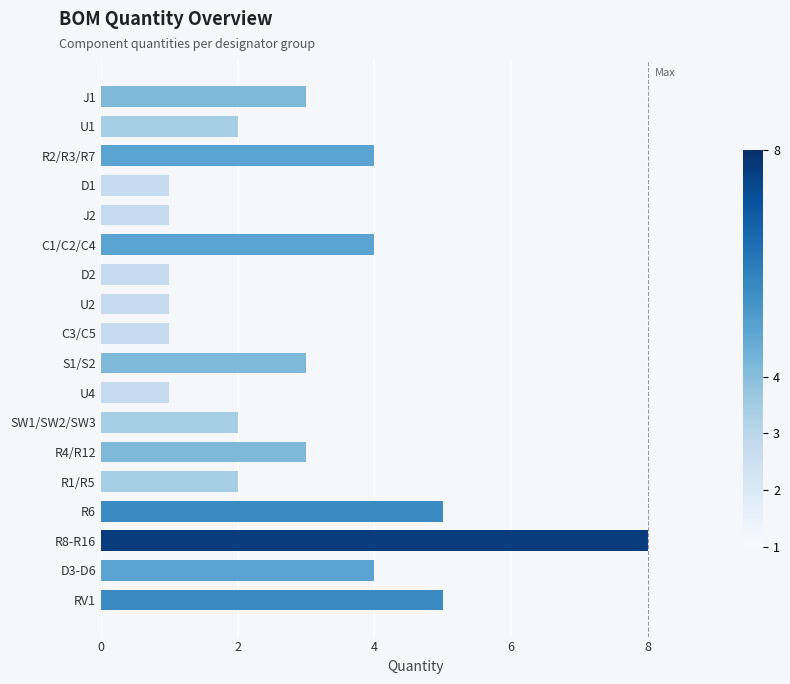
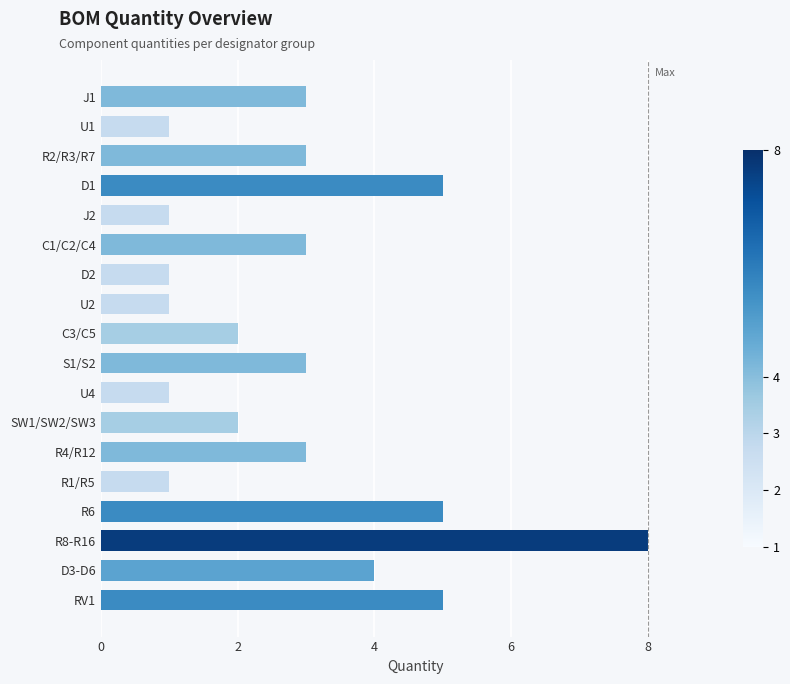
U1: 2 -> 1
R2/R3/R7: 4 -> 3
D1: 1 -> 5
C1/C2/C4: 4 -> 3
C3/C5: 1 -> 2
R1/R5: 2 -> 1
